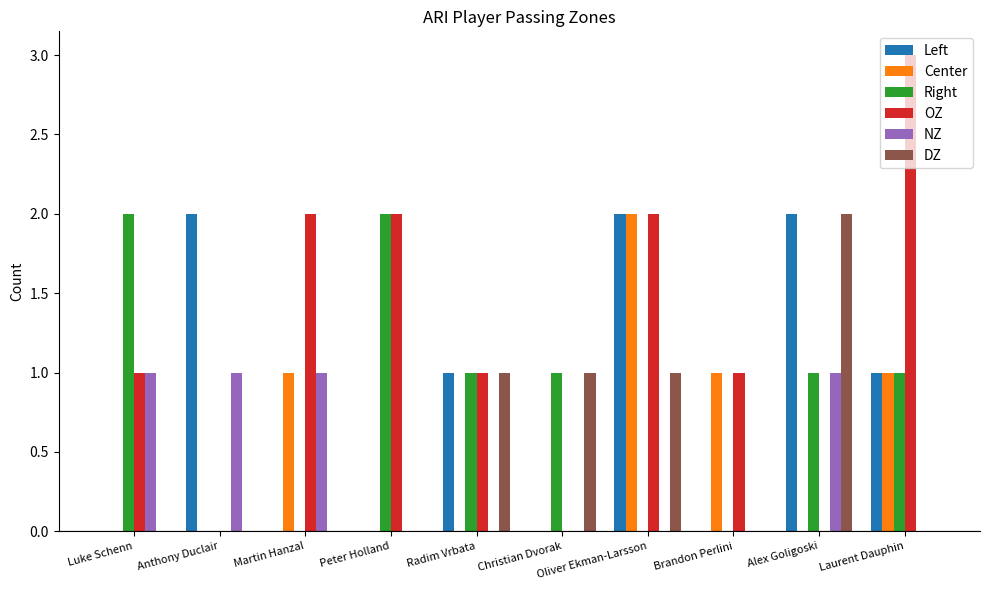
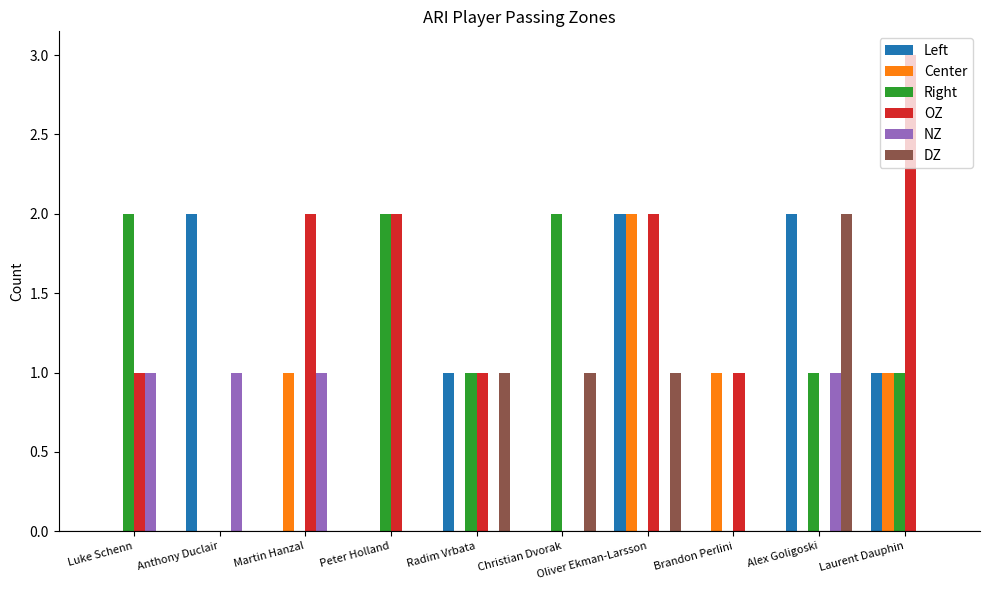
Right, Christian Dvorak: 1 -> 2
